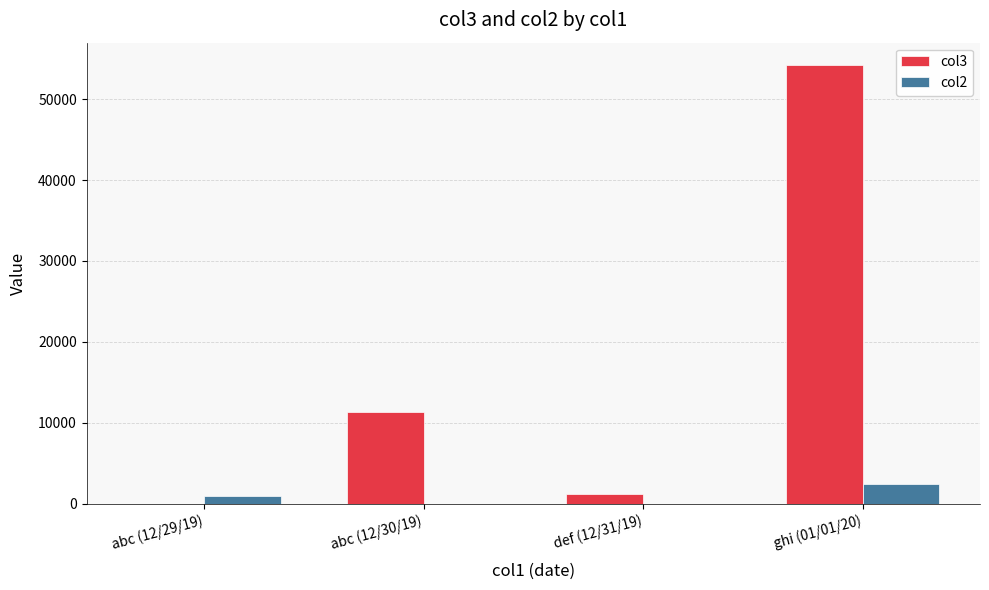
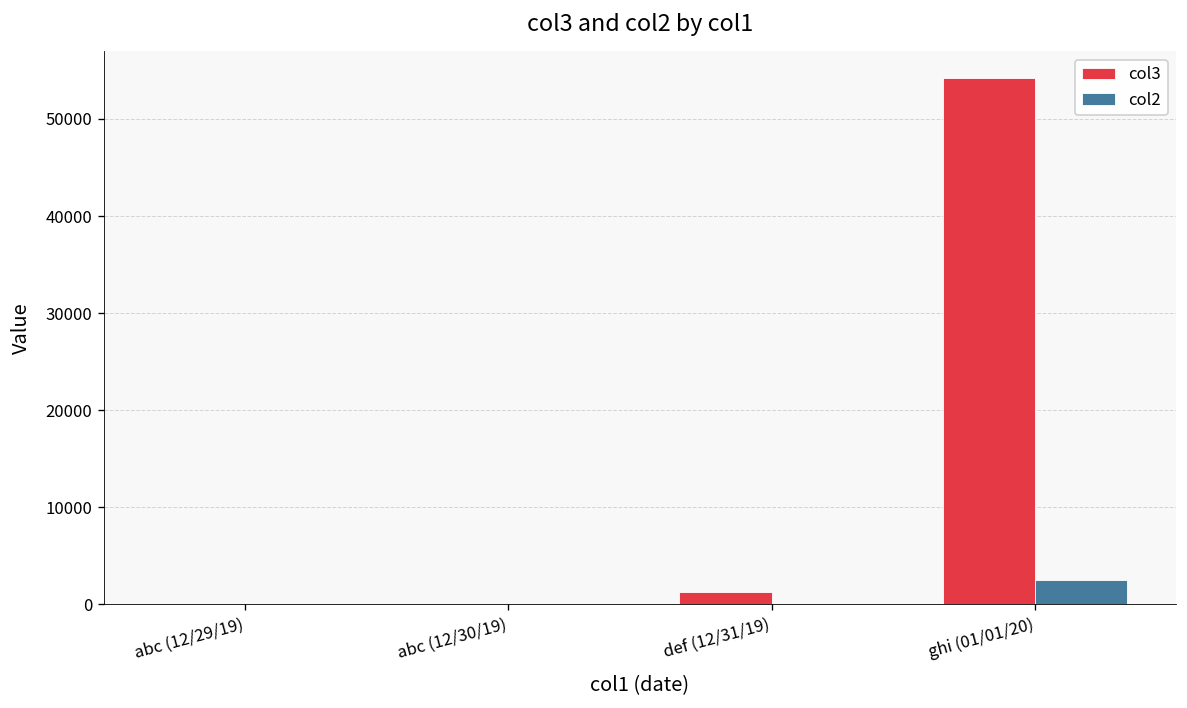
col2, abc (12/29/19): 1000 -> 0
col3, abc (12/30/19): 11000 -> 0
